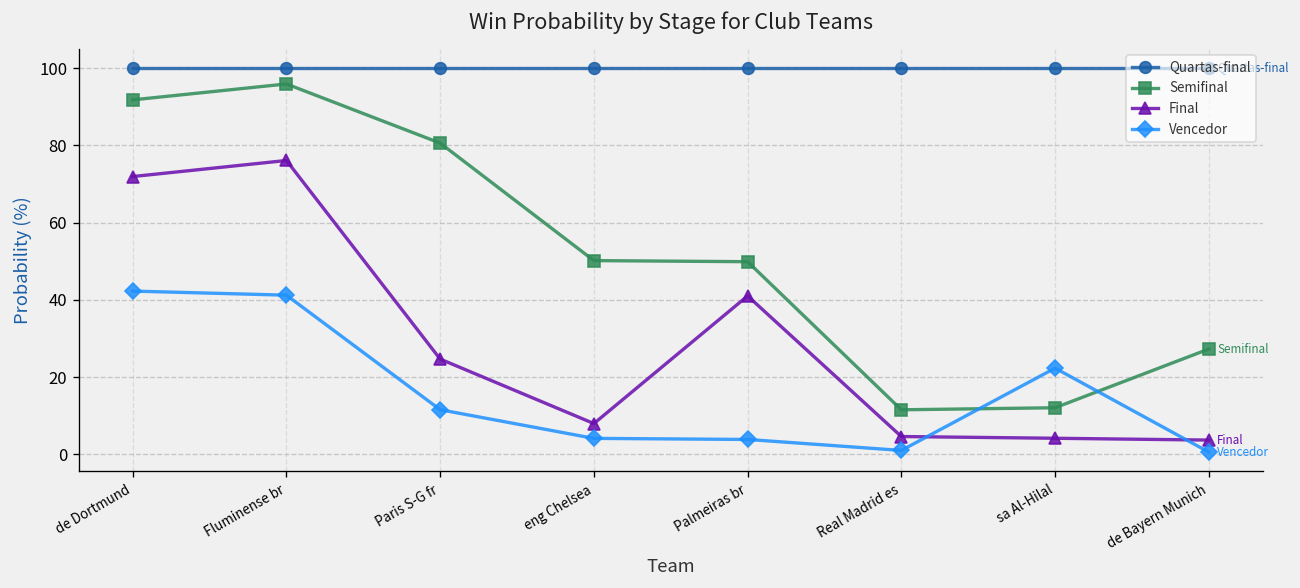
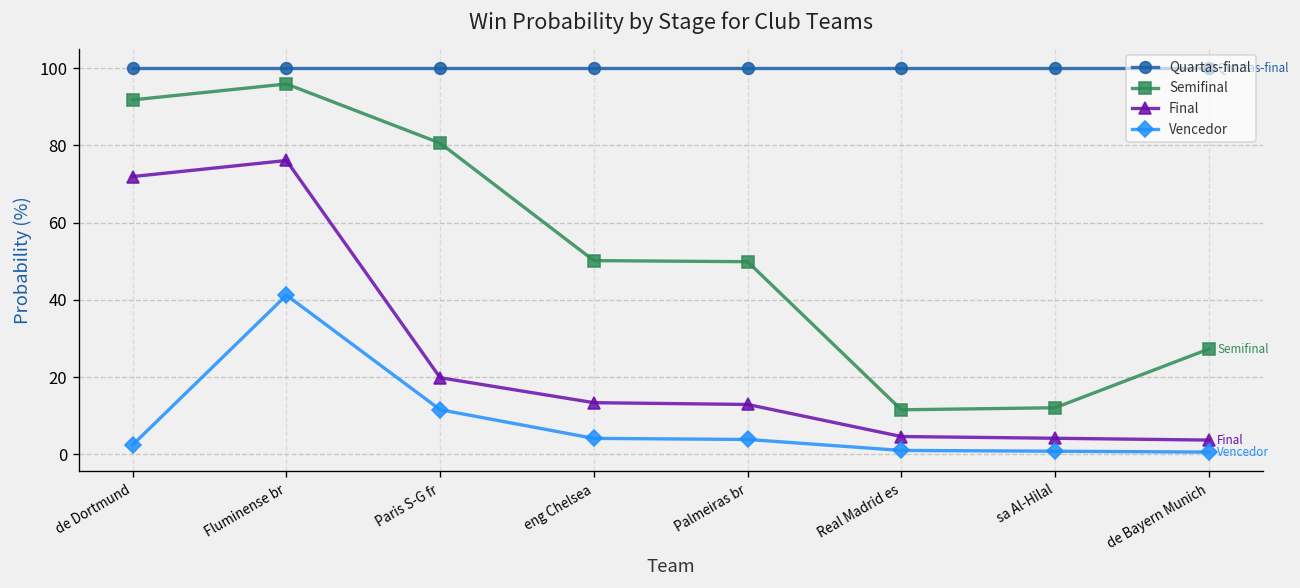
Vencedor, de Dortmund: 42 -> 2
Final, Paris S-G fr: 25 -> 20
Final, eng Chelsea: 8 -> 13
Final, Palmeiras br: 41 -> 13
Vencedor, sa Al-Hilal: 22 -> 1
